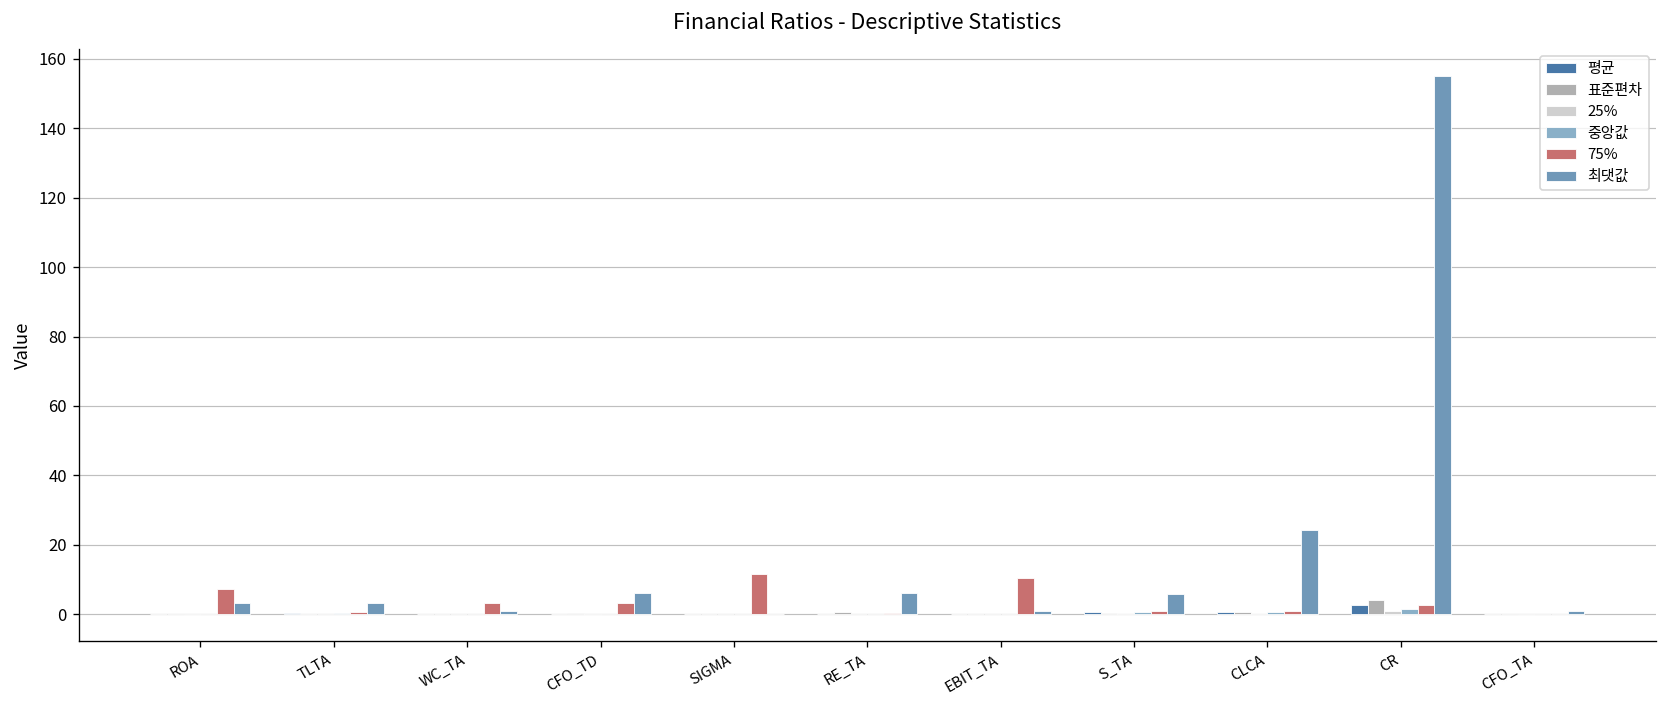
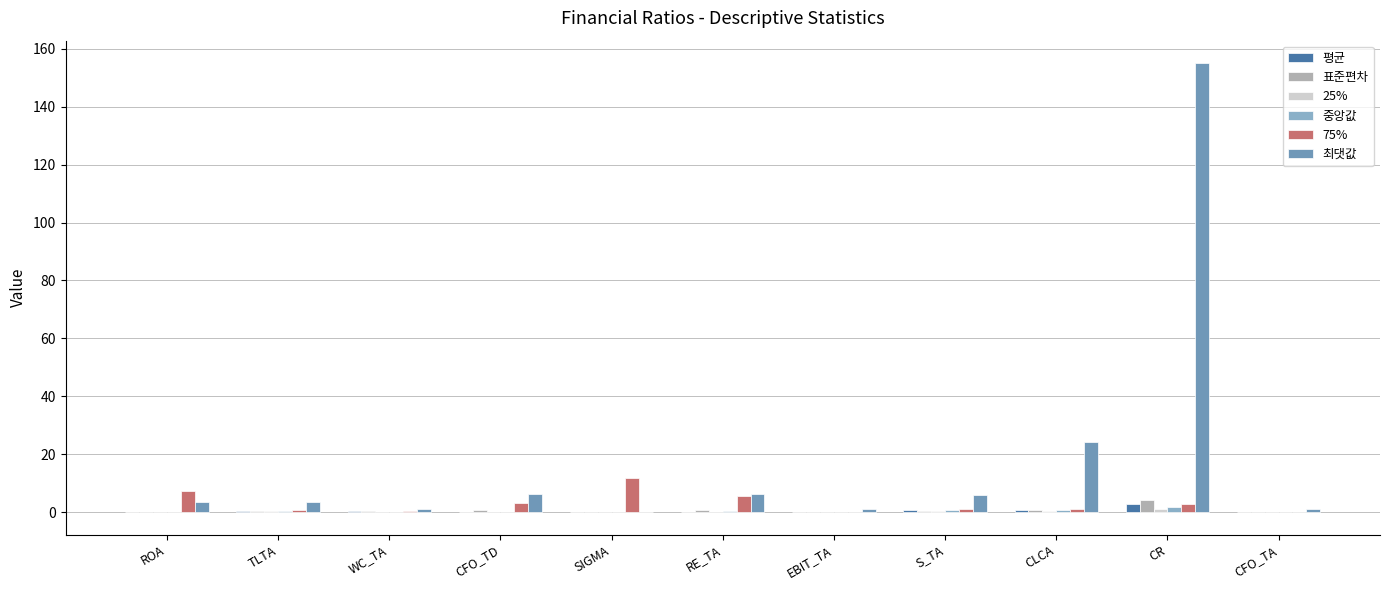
75%, WC_TA: 3 -> 0
75%, RE_TA: 0 -> 6
75%, EBIT_TA: 10 -> 0
